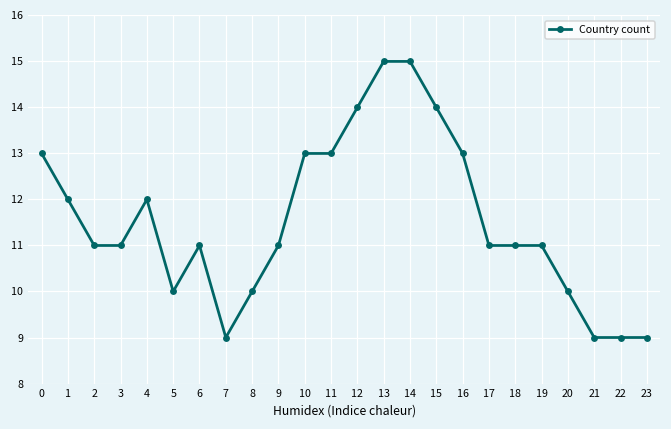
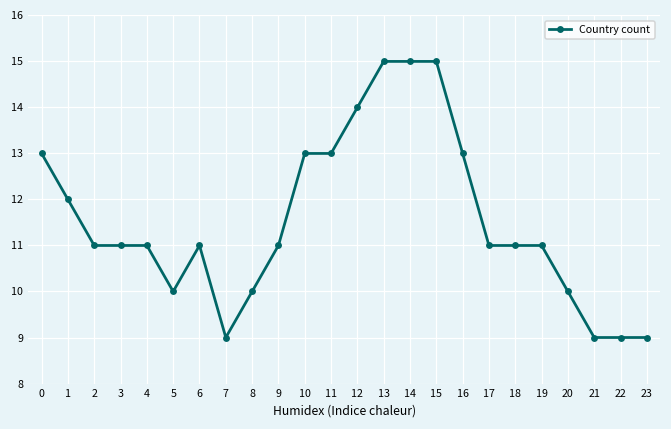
4: 12 -> 11
15: 14 -> 15
